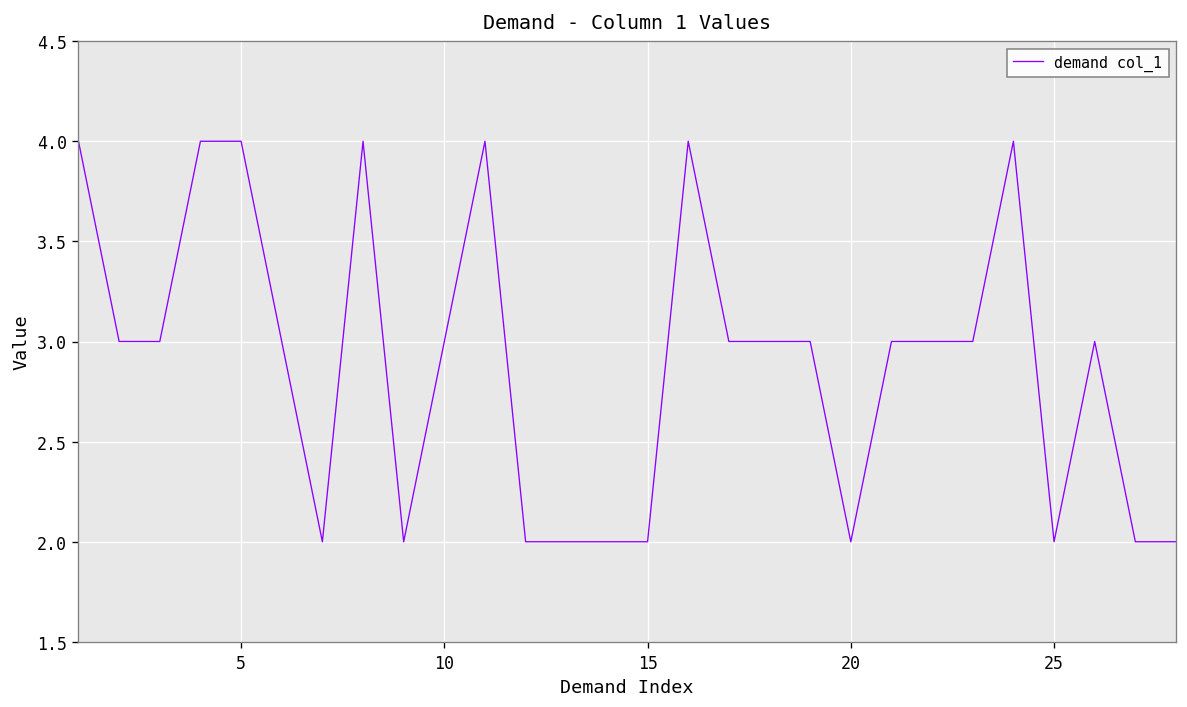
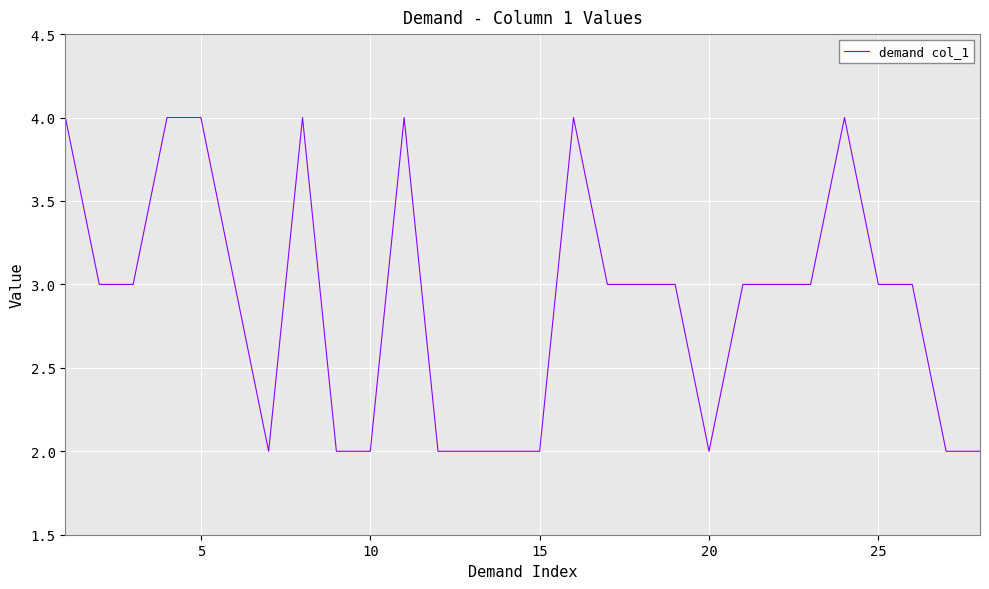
10: 3 -> 2
25: 2 -> 3
